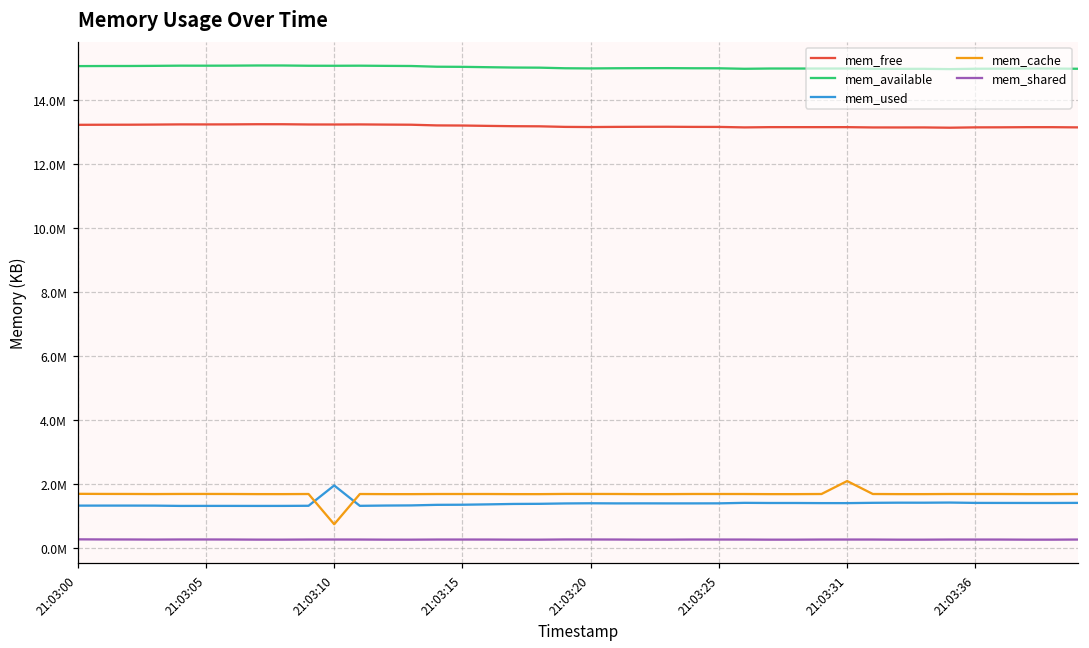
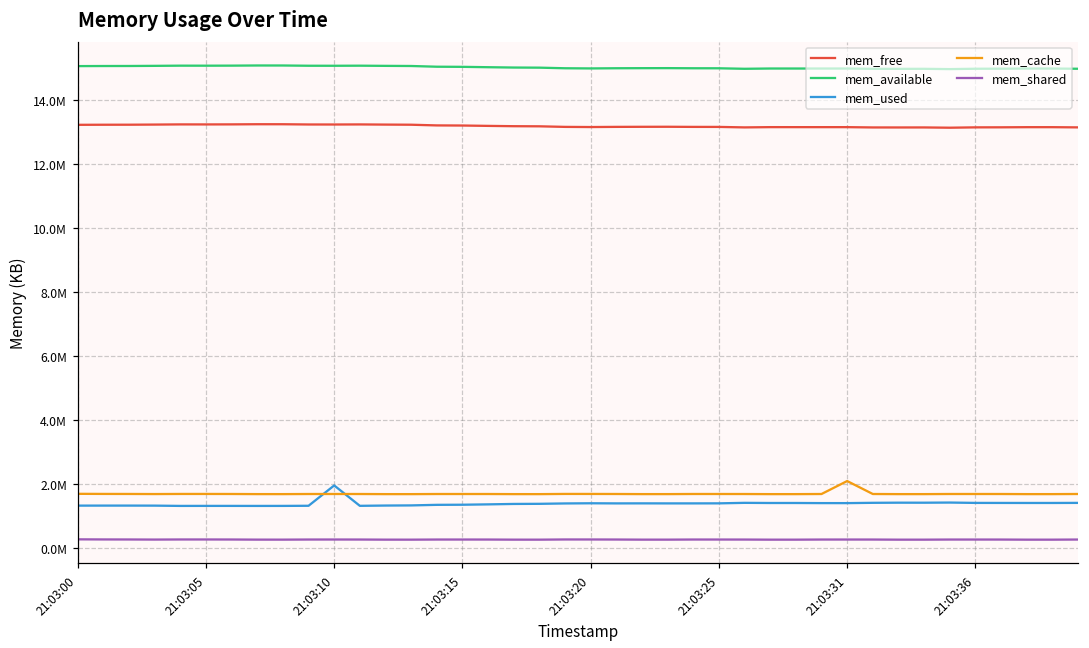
mem_cache, 21:03:10: 700000 -> 1700000
